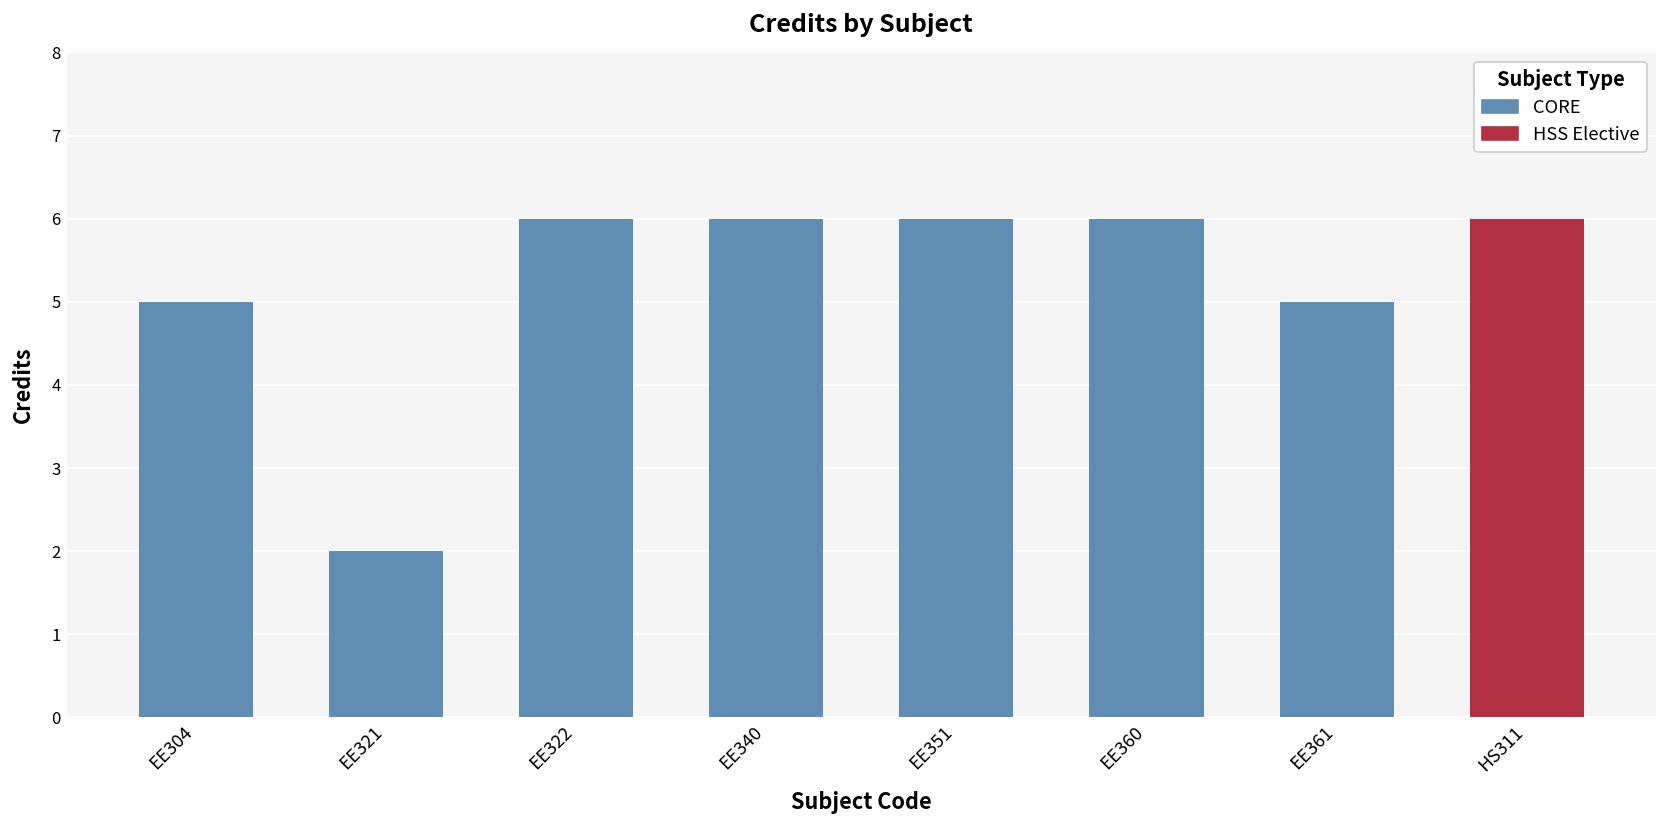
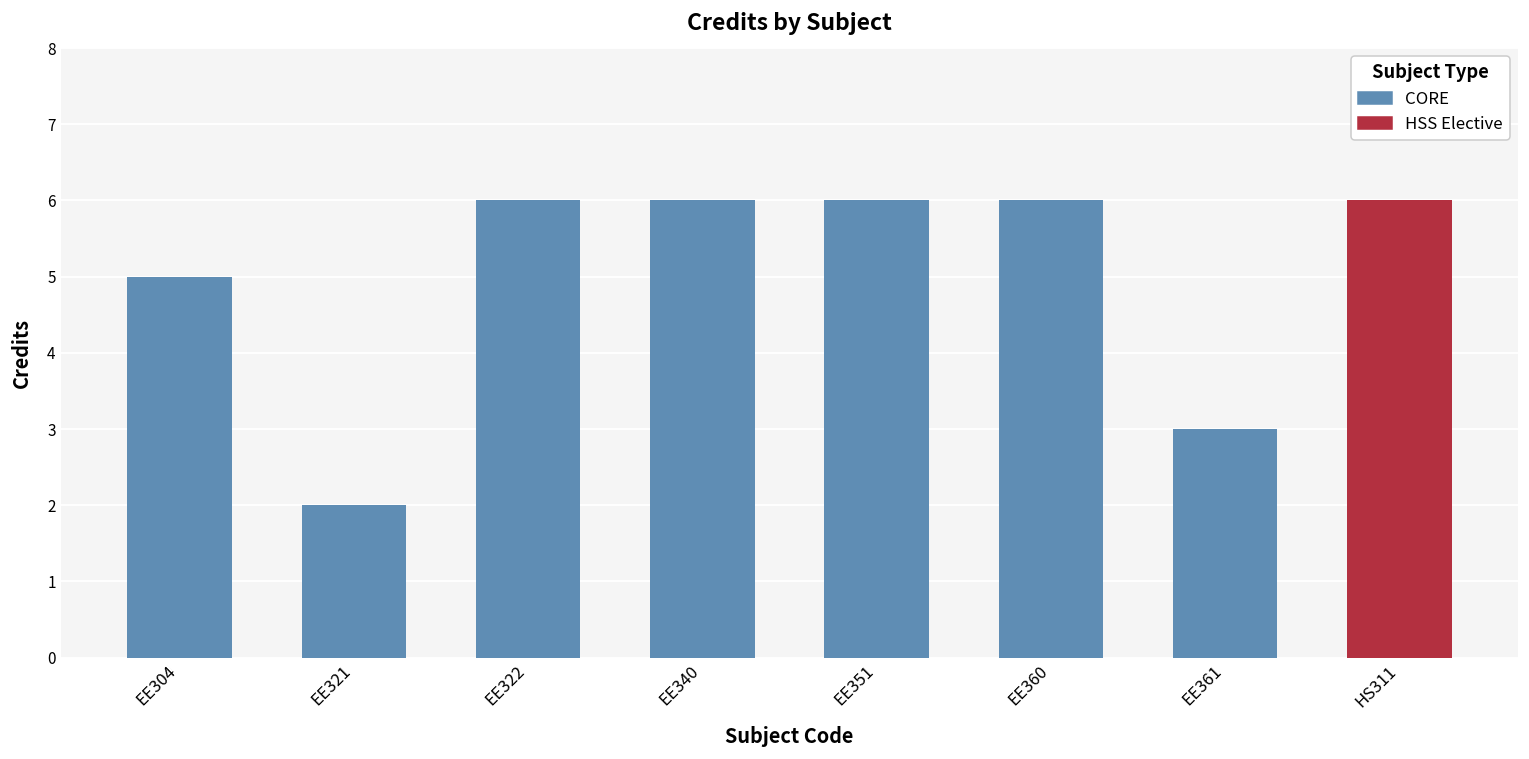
EE361: 5 -> 3
